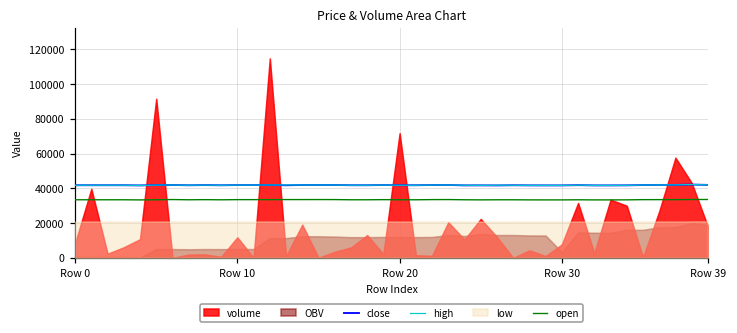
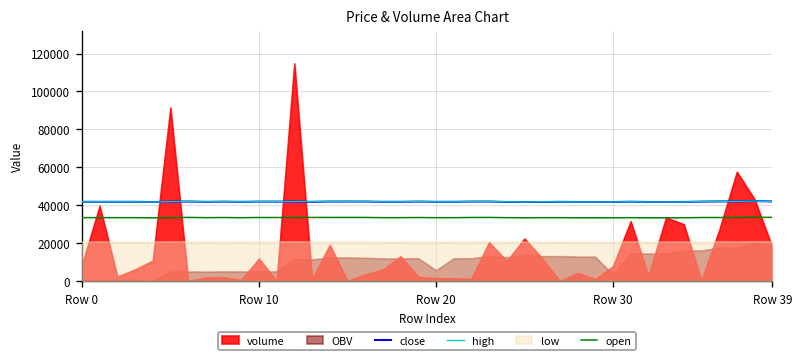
volume, Row 20: 72000 -> 1000
OBV, Row 20: 12000 -> 6000
